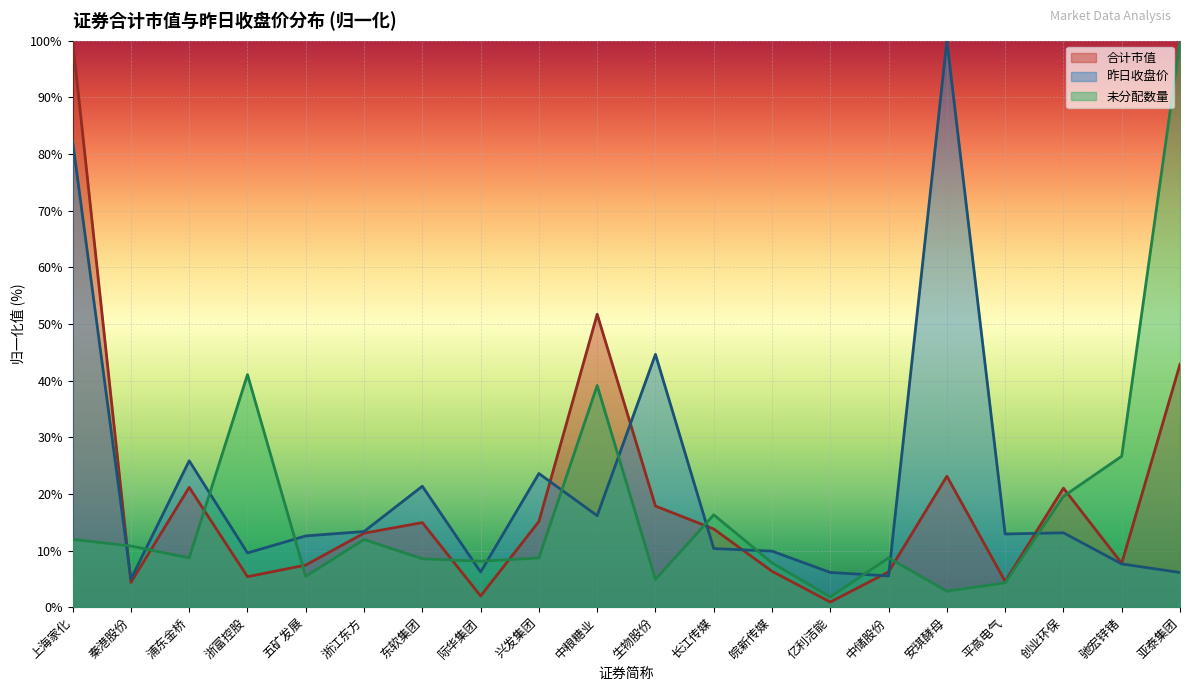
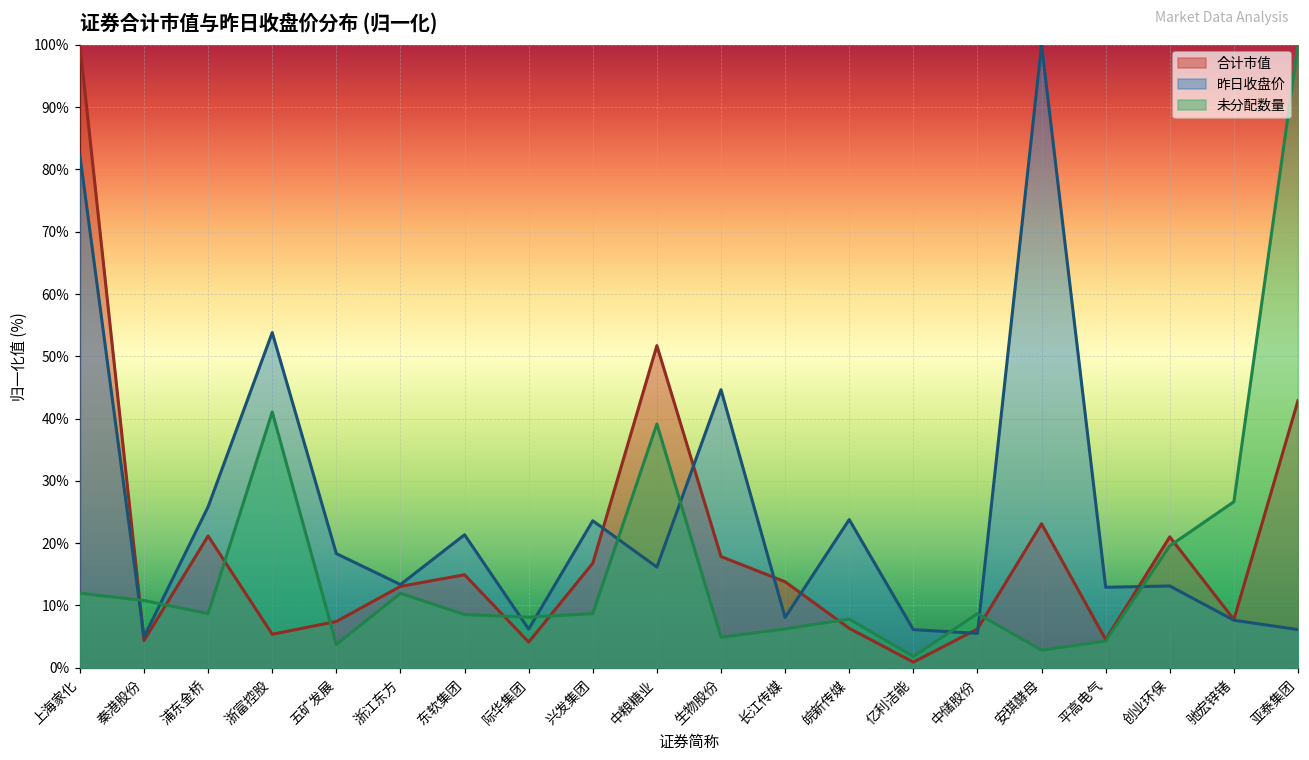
昨日收盘价, 浙富控股: 10% -> 54%
昨日收盘价, 五矿发展: 13% -> 18%
未分配数量, 五矿发展: 5% -> 4%
合计市值, 际华集团: 2% -> 4%
合计市值, 兴发集团: 15% -> 17%
昨日收盘价, 长江传媒: 10% -> 8%
未分配数量, 长江传媒: 16% -> 6%
昨日收盘价, 皖新传媒: 10% -> 24%
